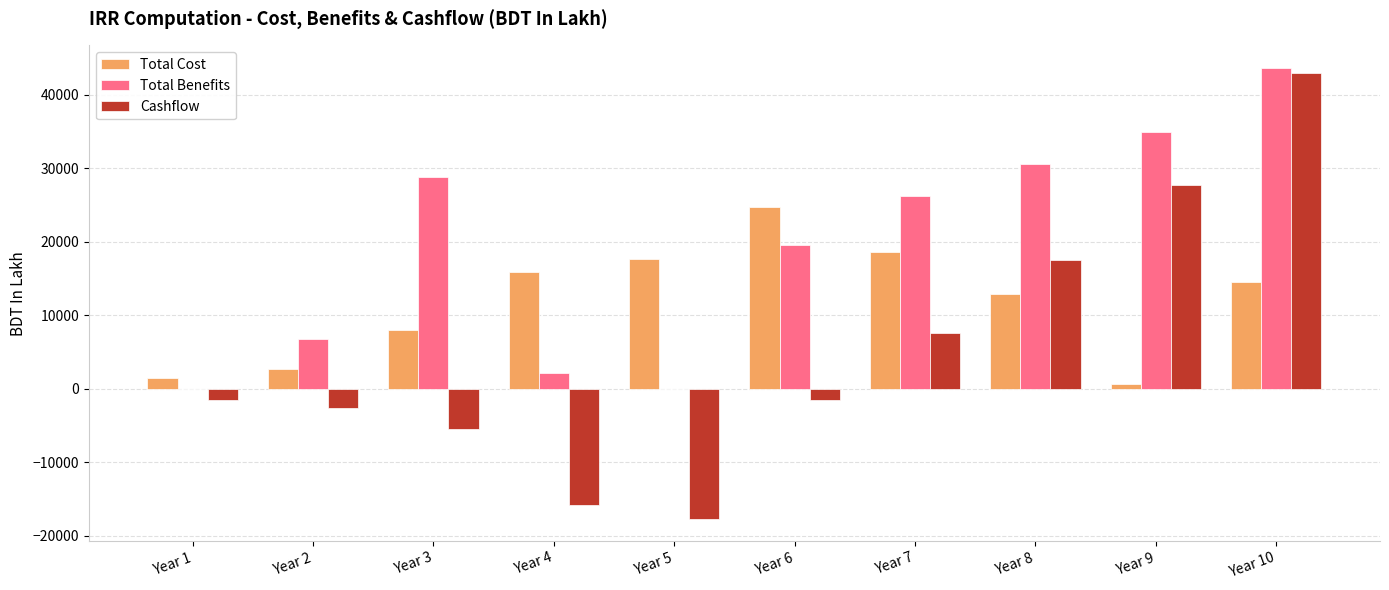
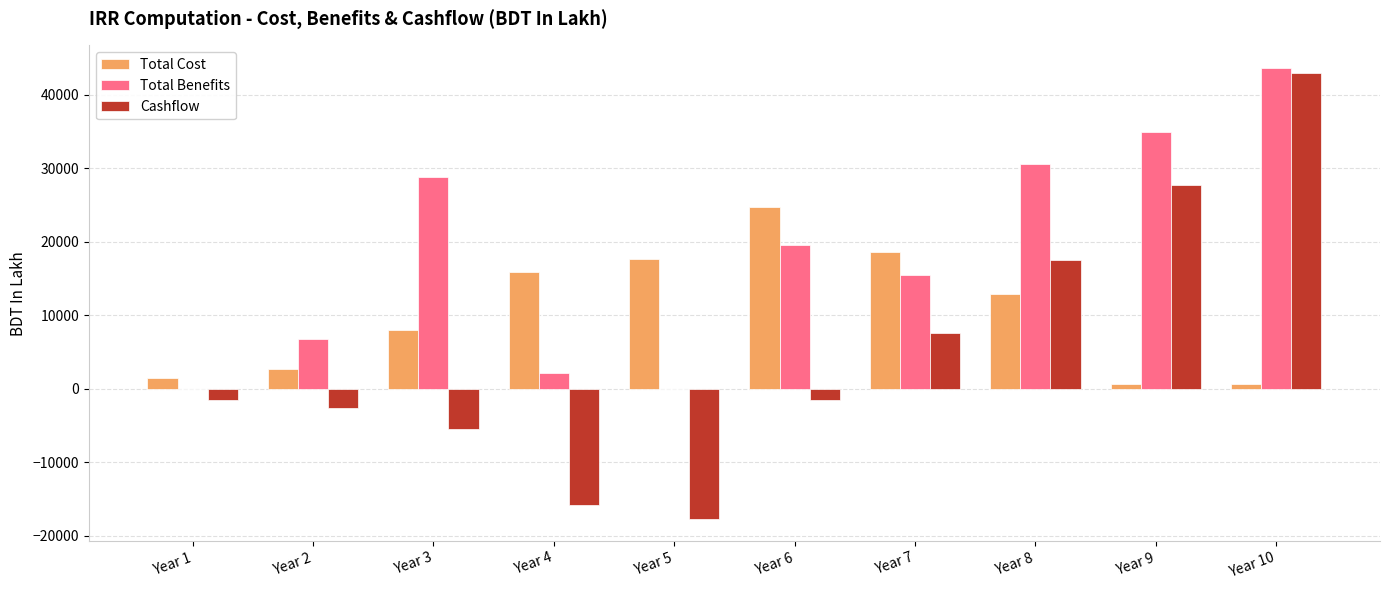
Total Benefits, Year 7: 26000 -> 15000
Total Cost, Year 10: 14000 -> 1000
